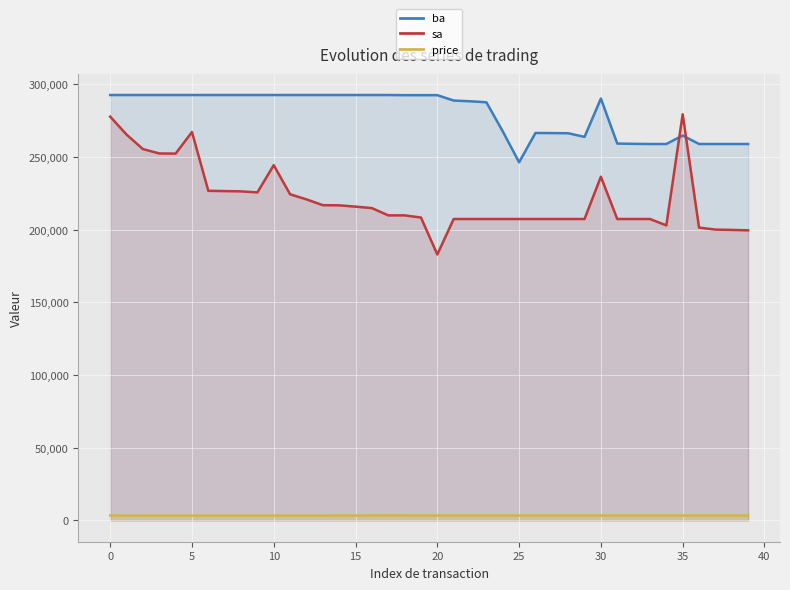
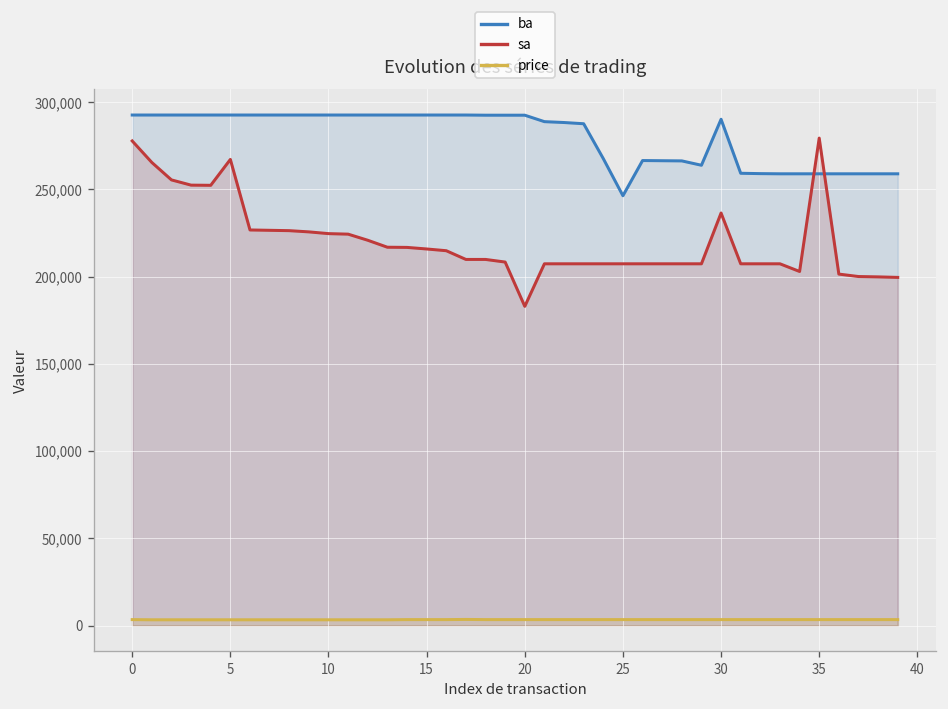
sa, 10: 244,000 -> 225,000
ba, 35: 265,000 -> 259,000
